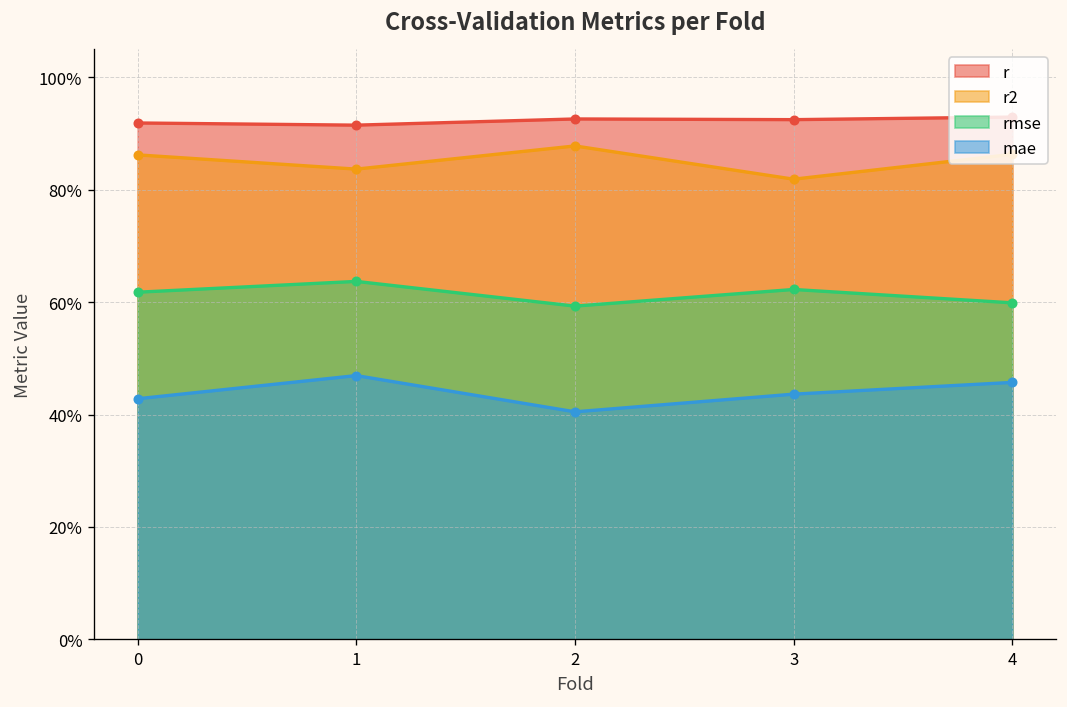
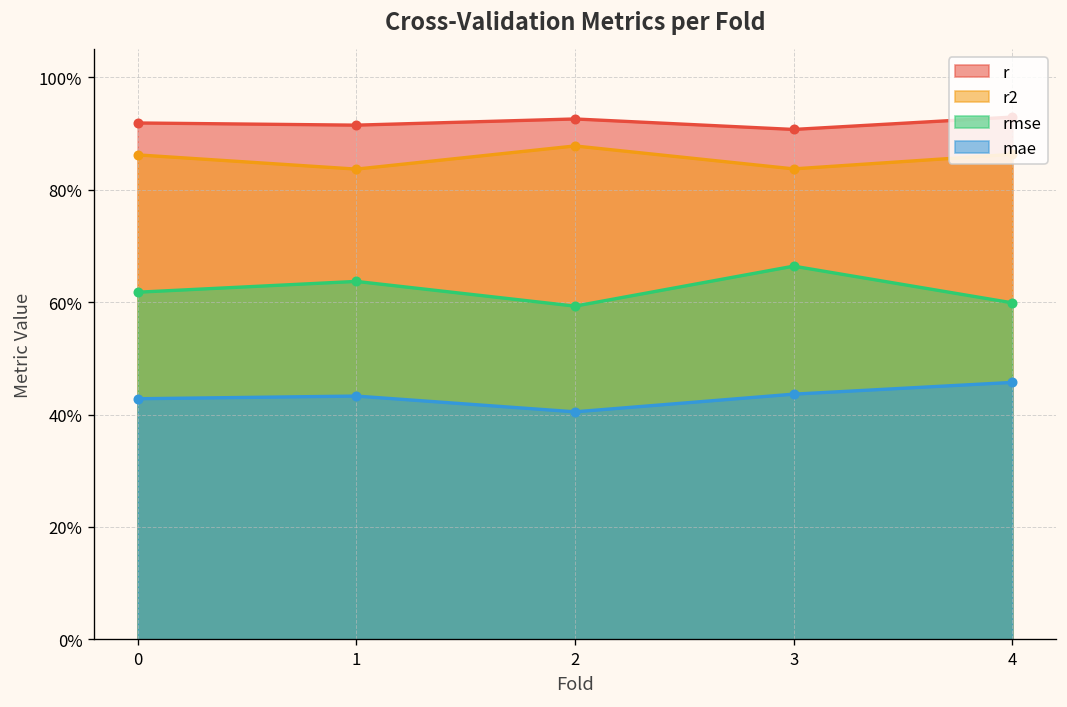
mae, 1: 47% -> 43%
r, 3: 92% -> 91%
r2, 3: 82% -> 84%
rmse, 3: 62% -> 66%
